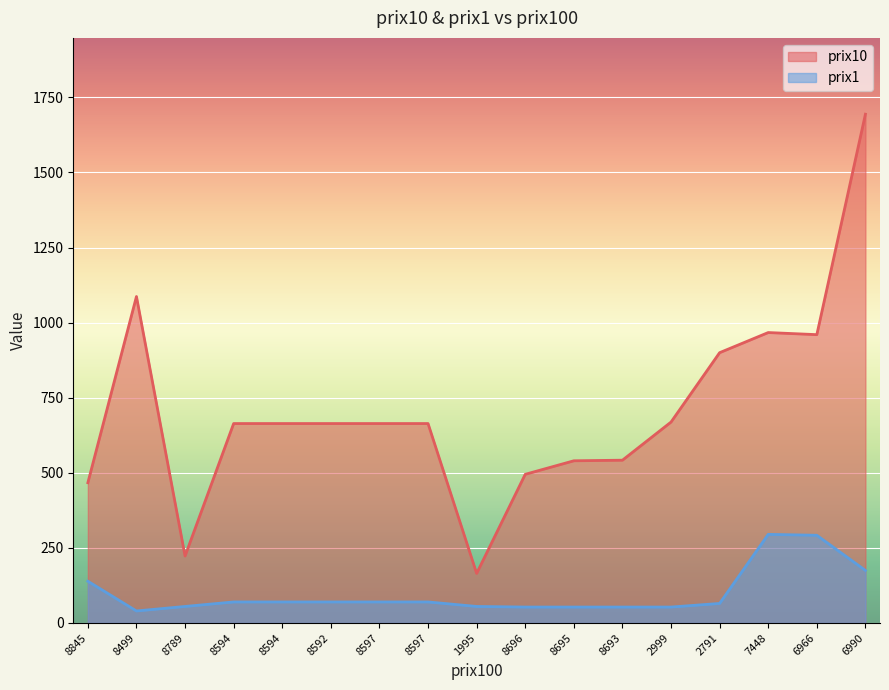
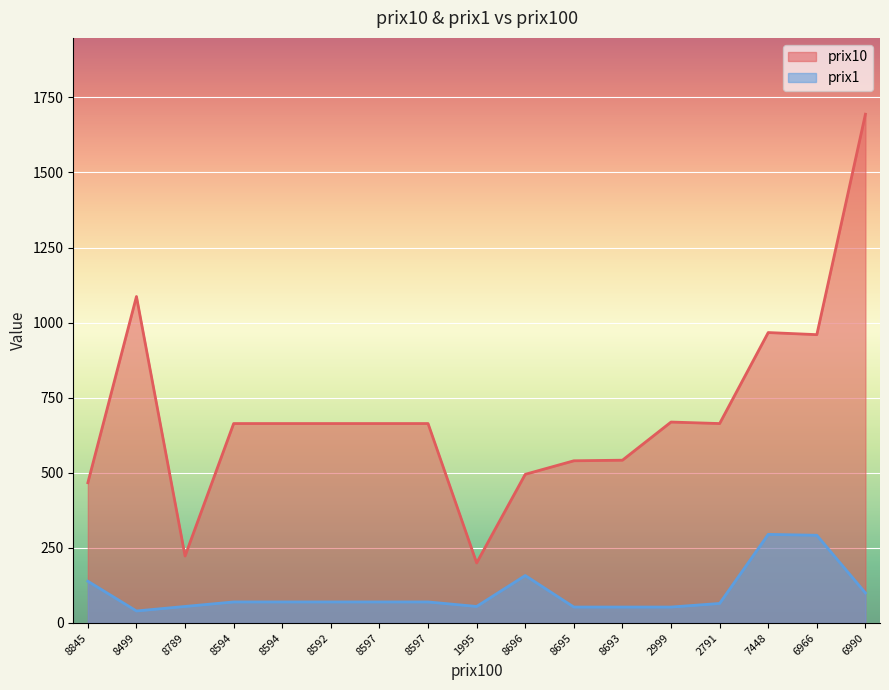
prix10, 1995: 170 -> 200
prix1, 8696: 50 -> 160
prix10, 2791: 900 -> 660
prix1, 6990: 180 -> 100
